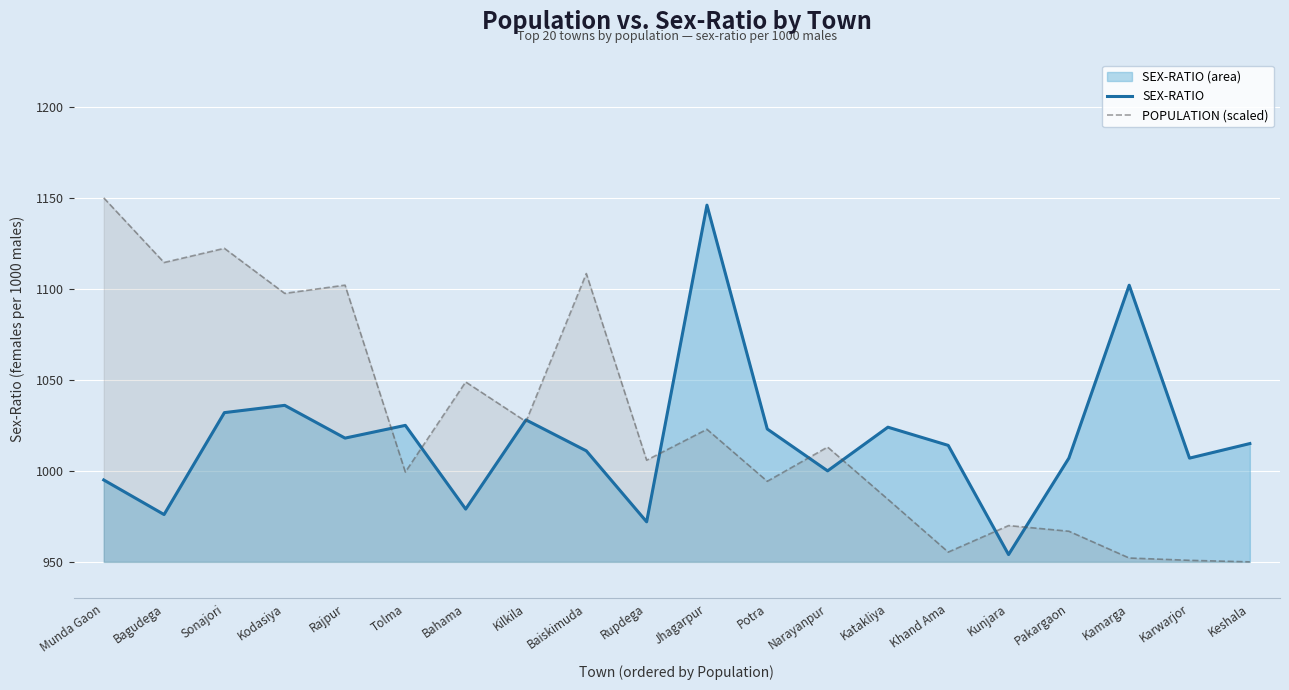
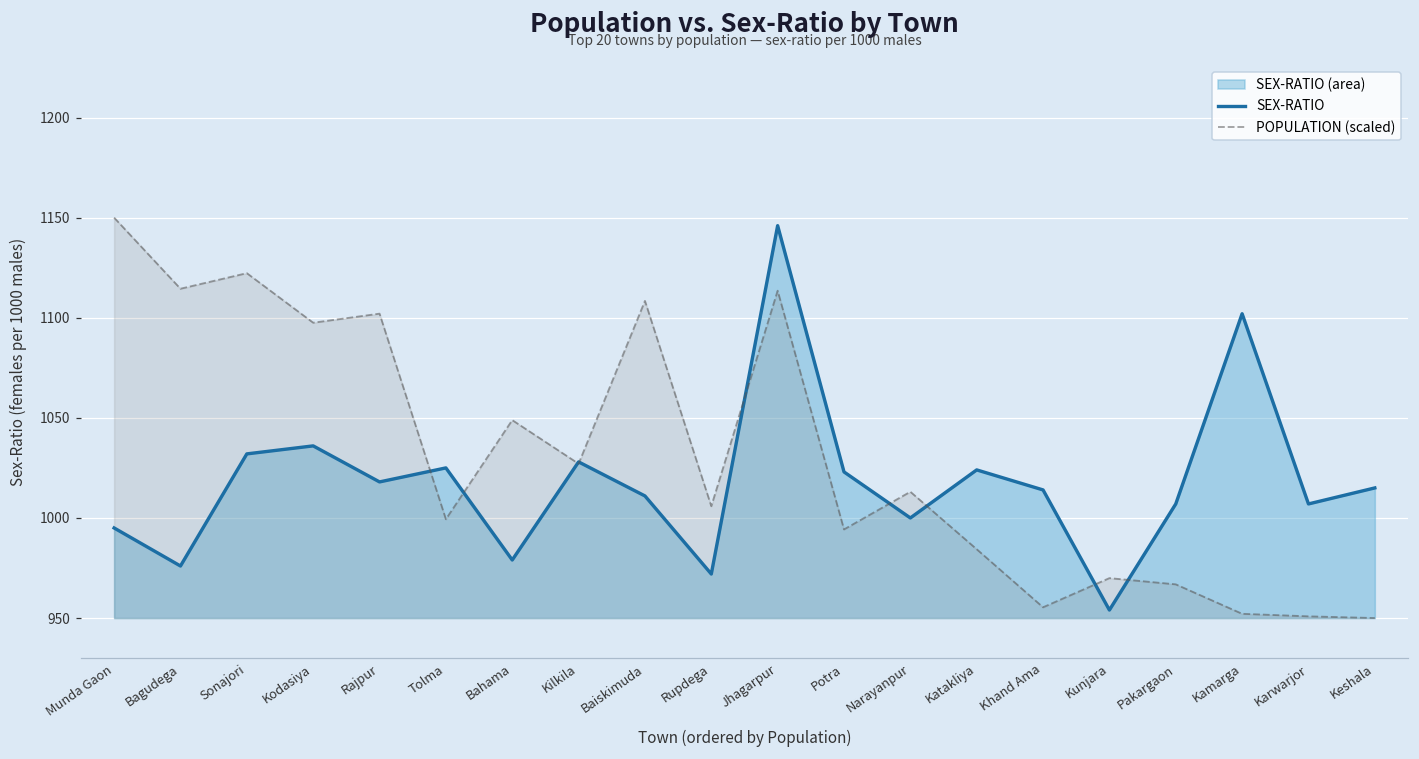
POPULATION (scaled), Jhagarpur: 1023 -> 1114
